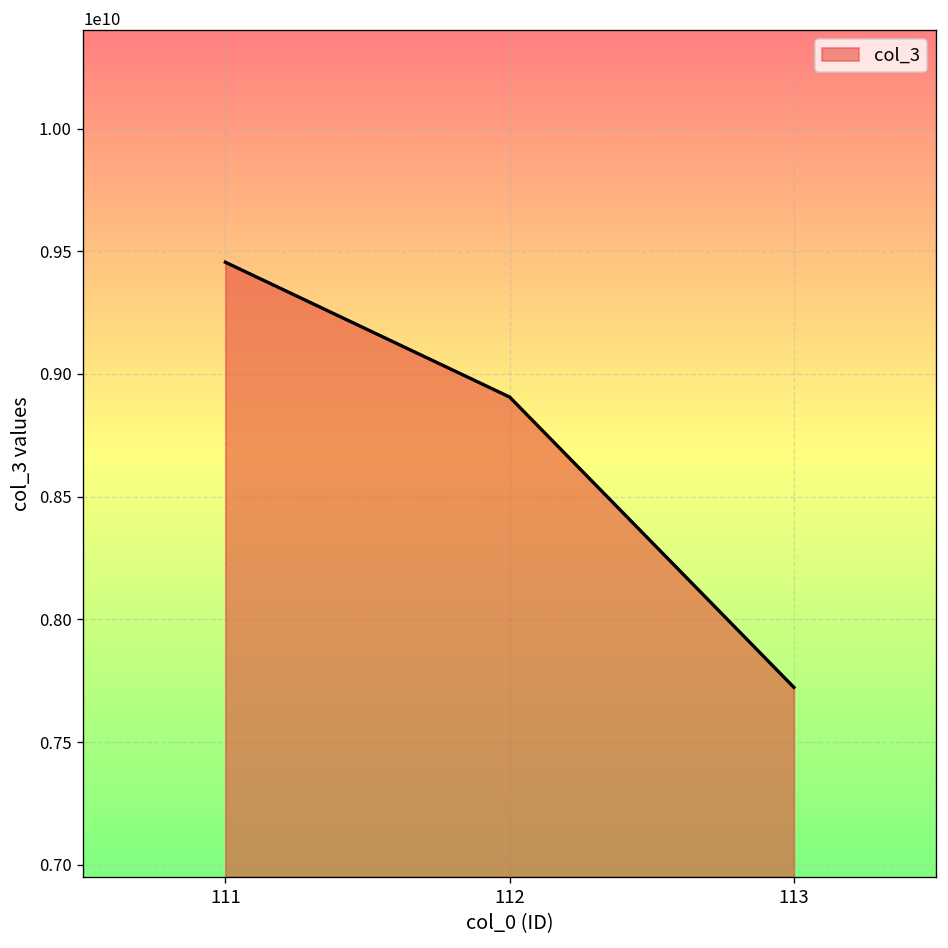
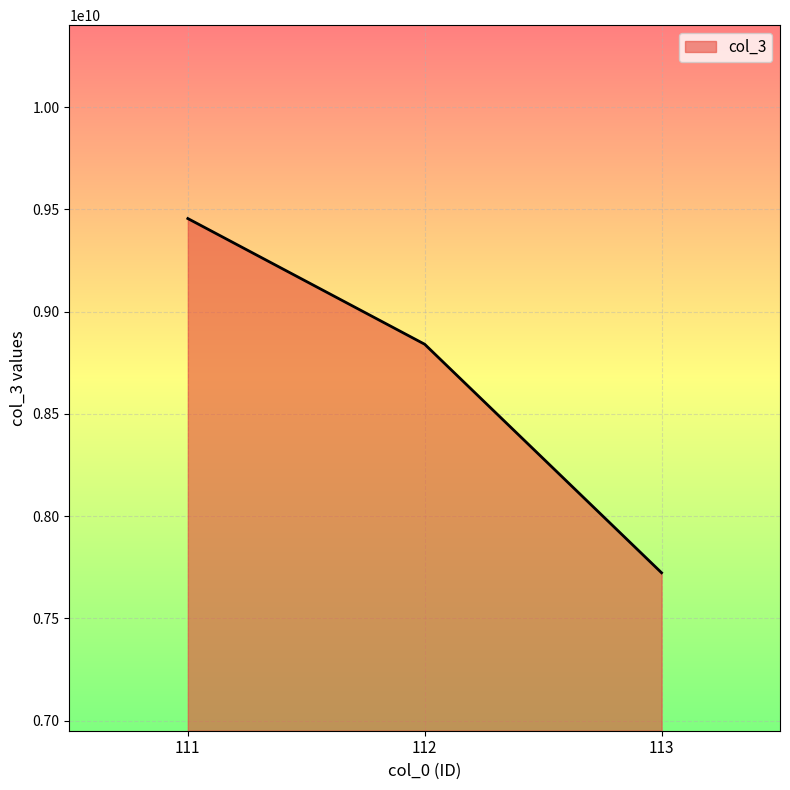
112: 8910000000 -> 8840000000
